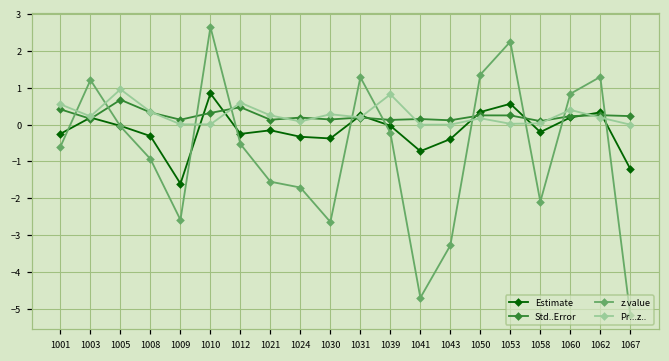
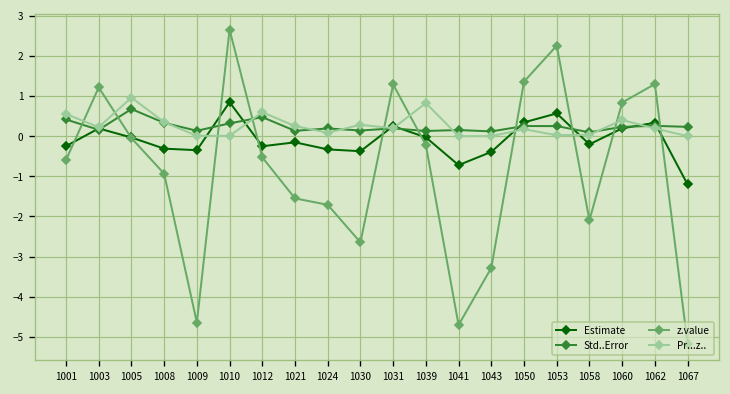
Estimate, 1009: -1.6 -> -0.3
z.value, 1009: -2.6 -> -4.6
